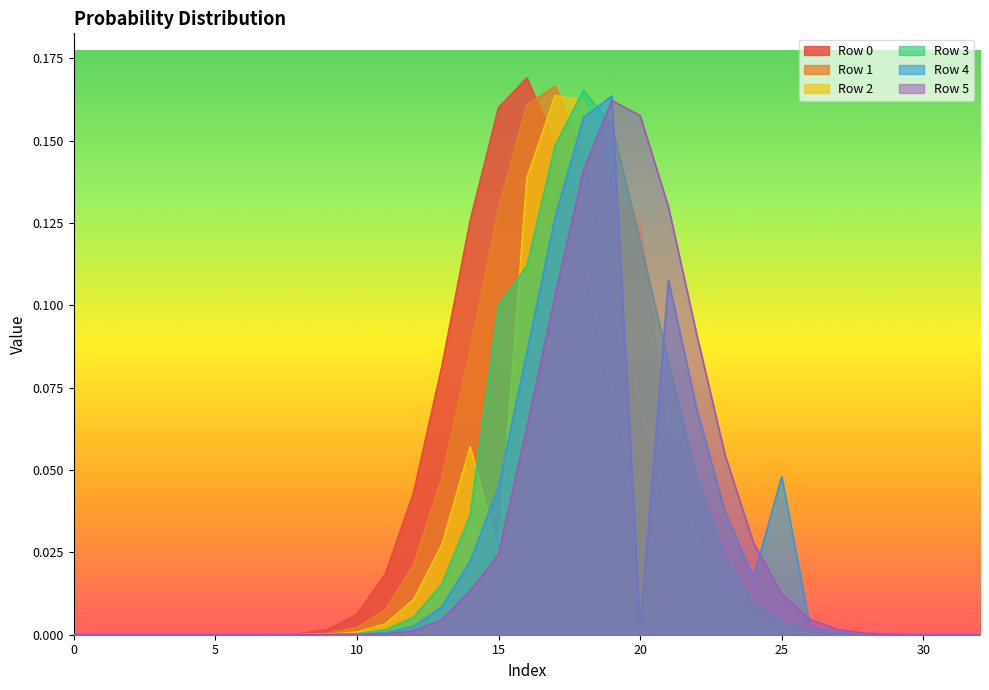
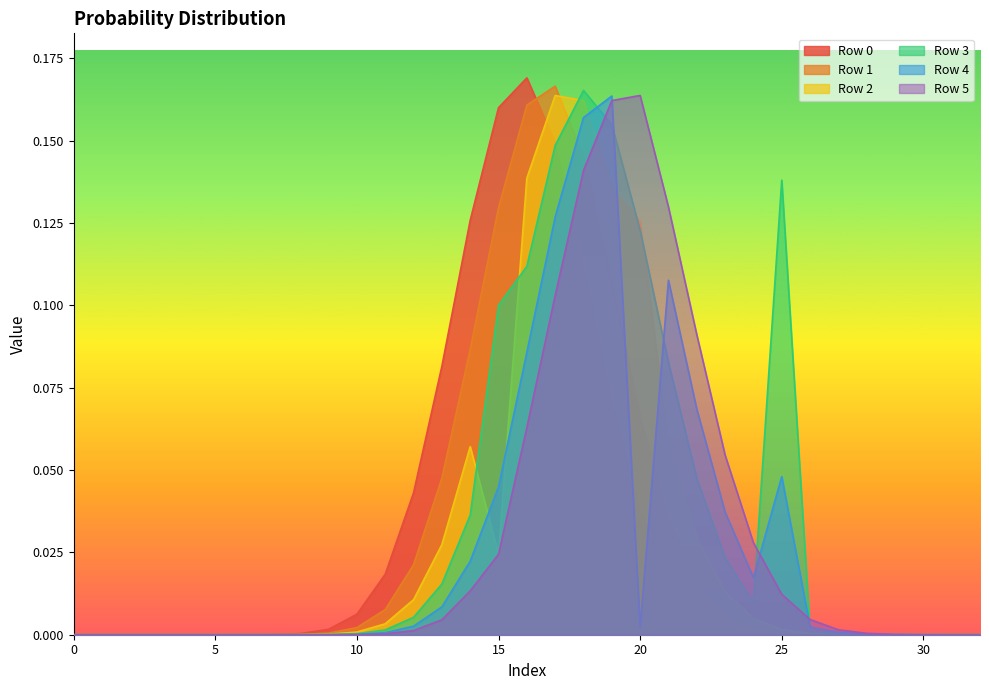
Row 3, 20: 0.119 -> 0.123
Row 5, 20: 0.158 -> 0.164
Row 3, 25: 0.004 -> 0.138
